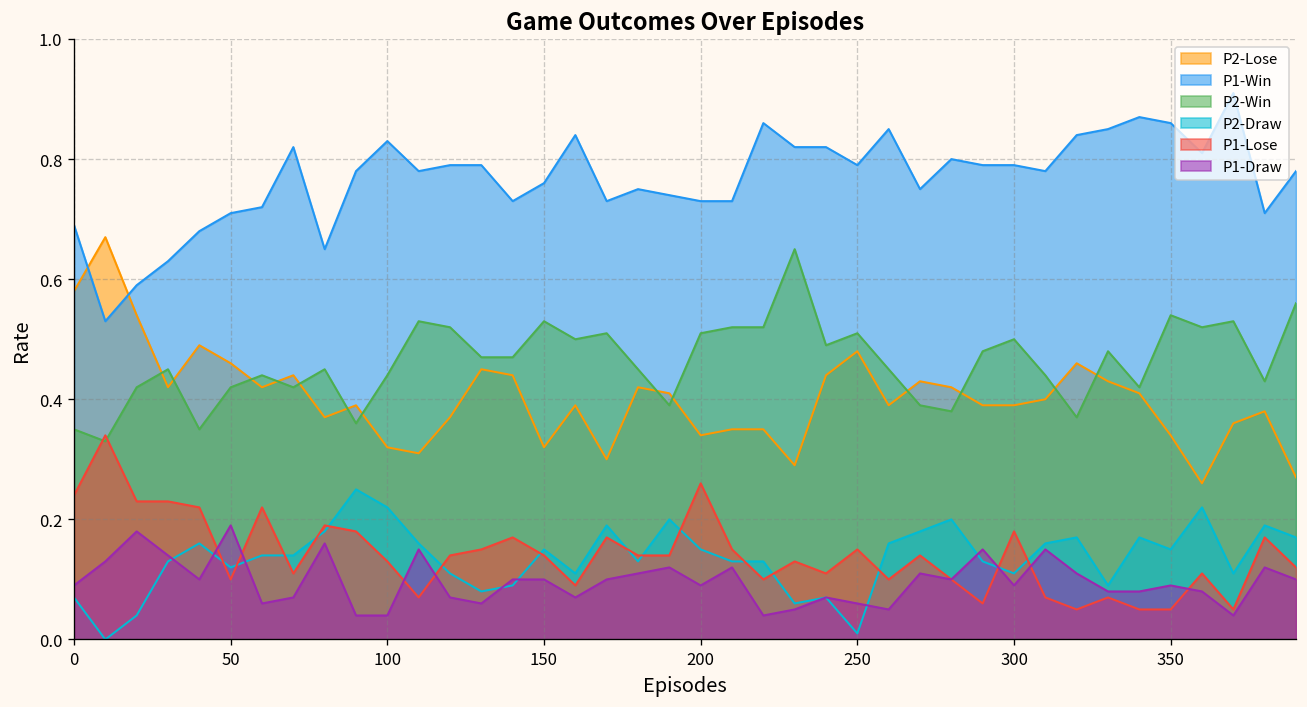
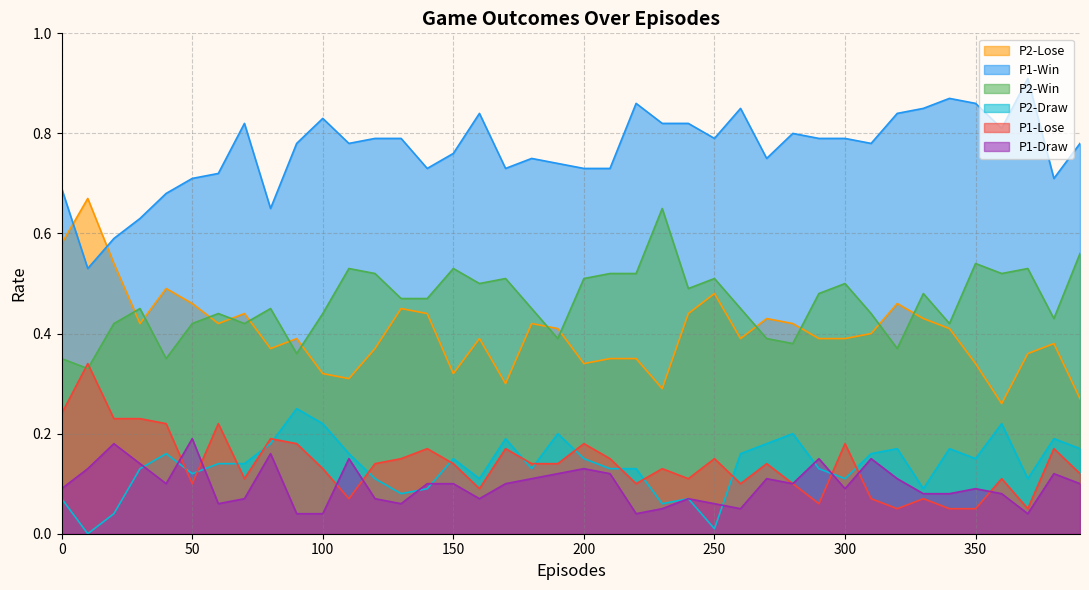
P1-Lose, 200: 0.26 -> 0.18
P1-Draw, 200: 0.09 -> 0.13
